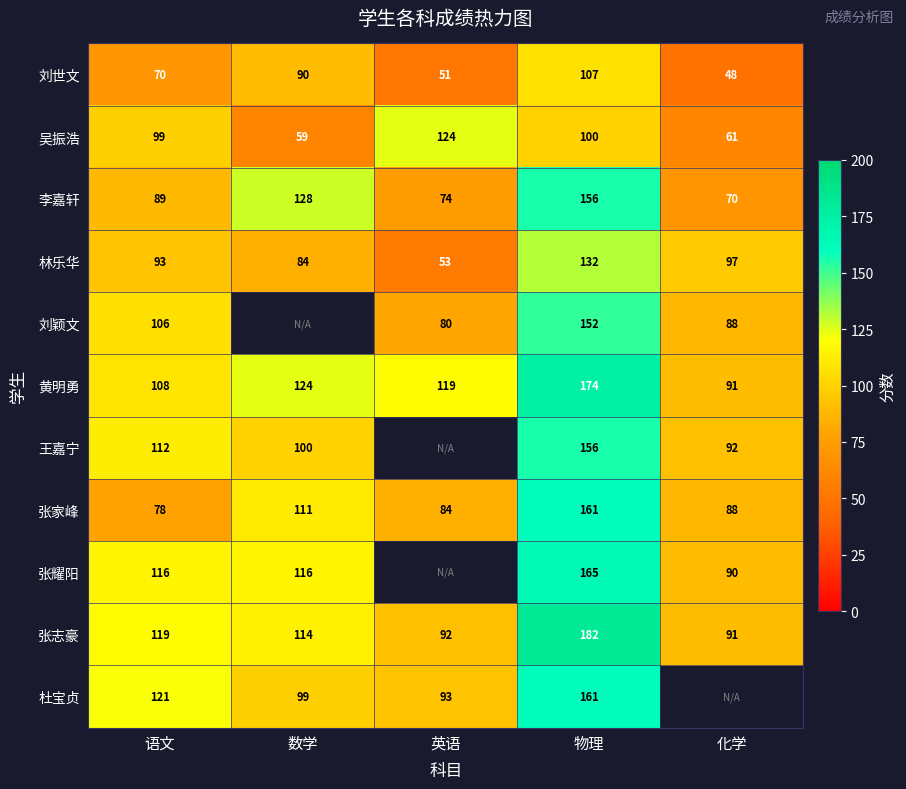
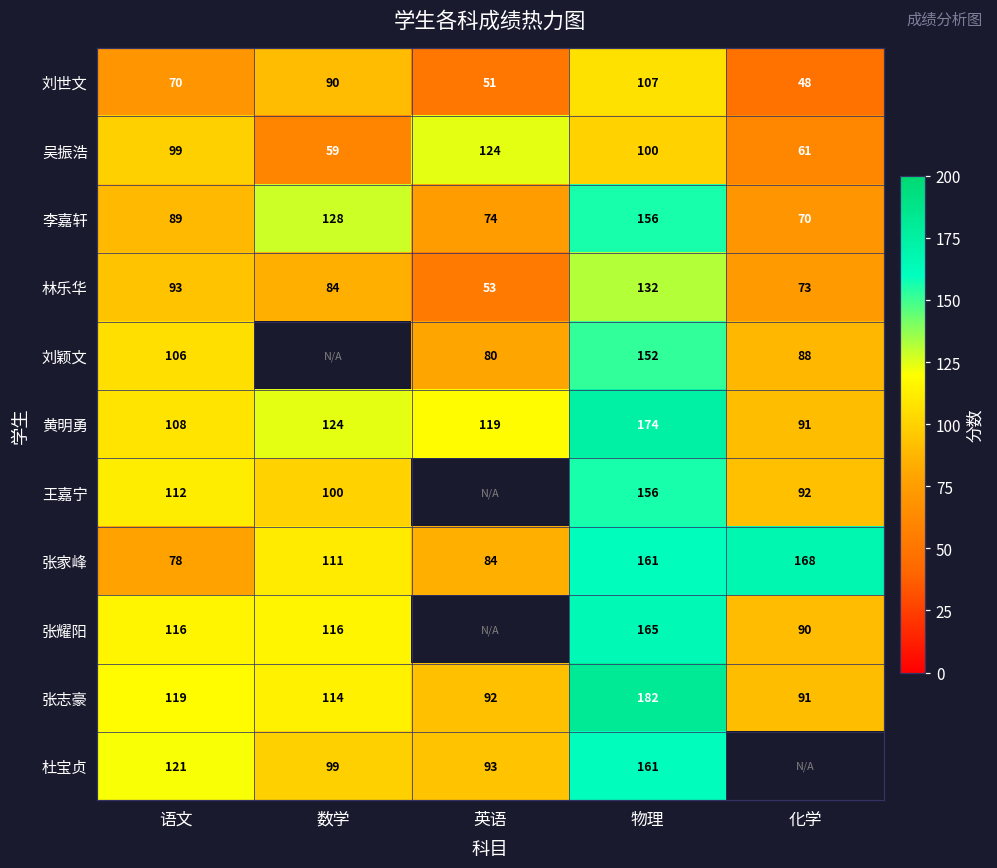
林乐华, 化学: 97 -> 73
张家峰, 化学: 88 -> 168
